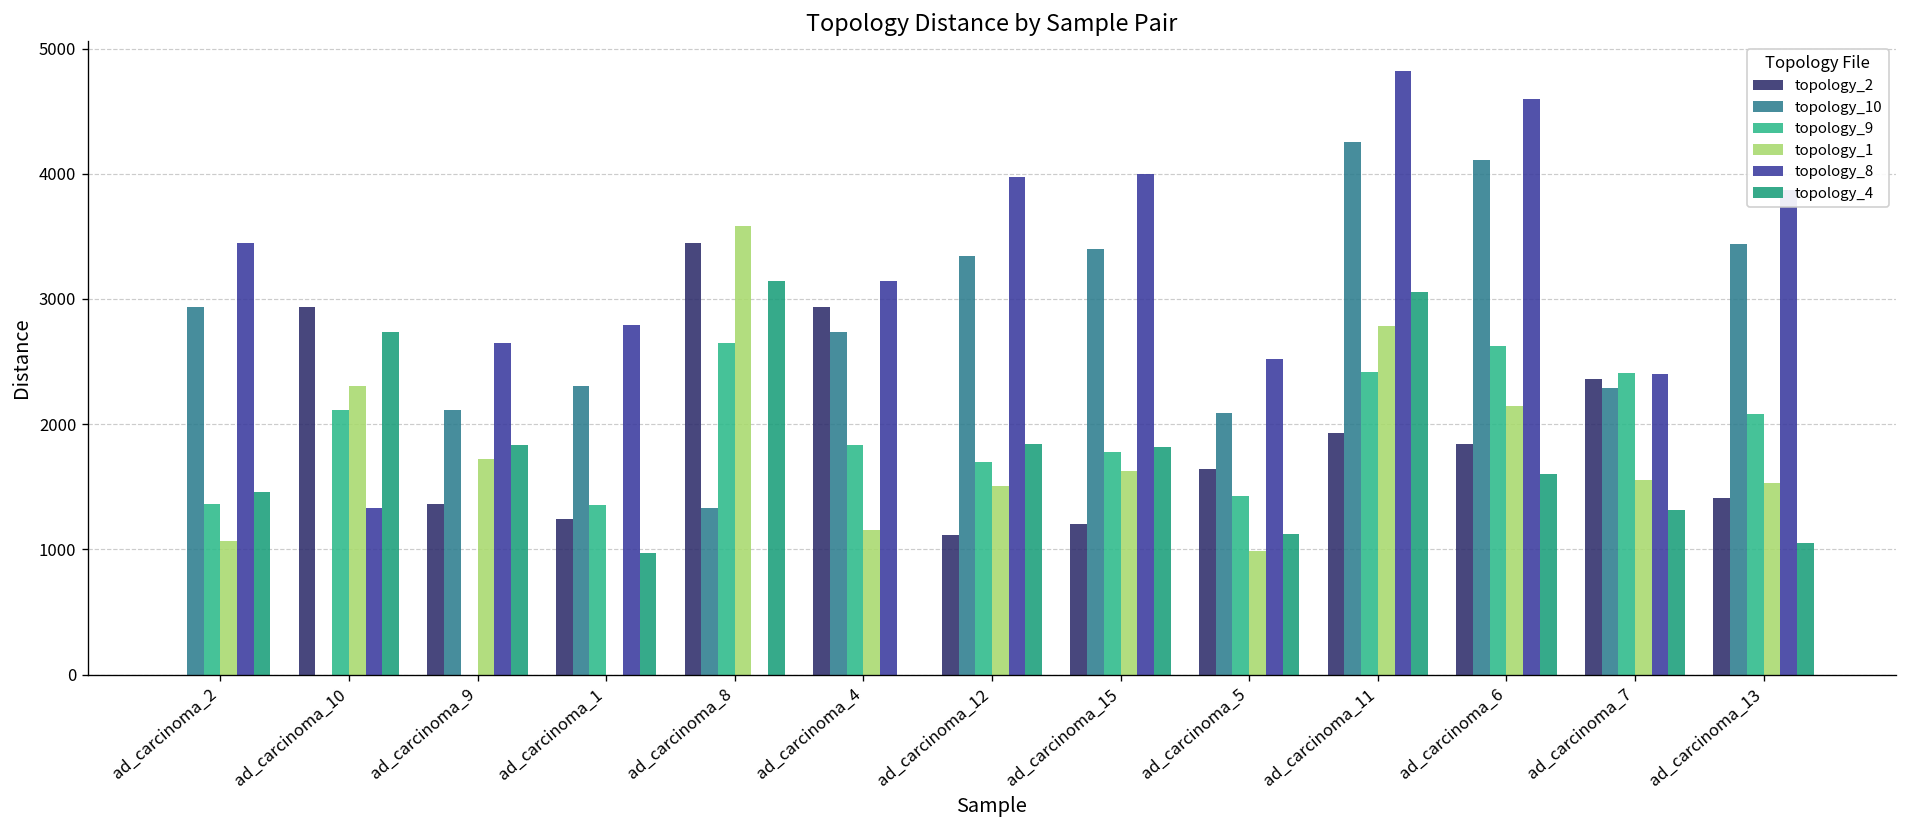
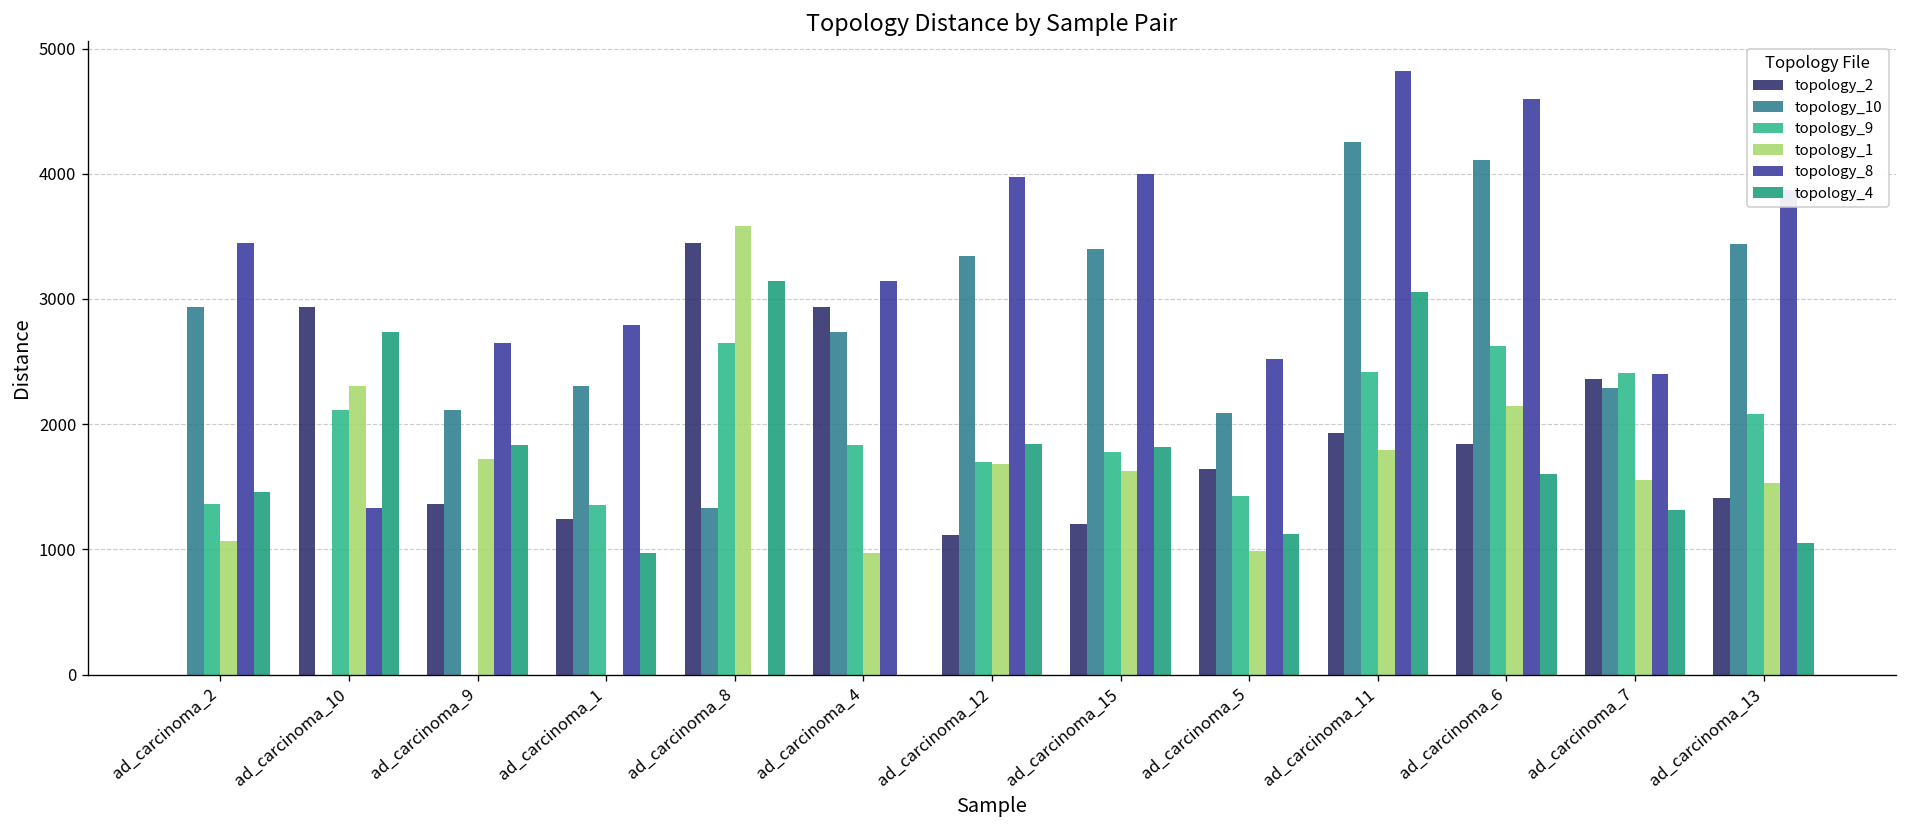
topology_1, ad_carcinoma_4: 1160 -> 970
topology_1, ad_carcinoma_12: 1500 -> 1680
topology_1, ad_carcinoma_11: 2790 -> 1790
